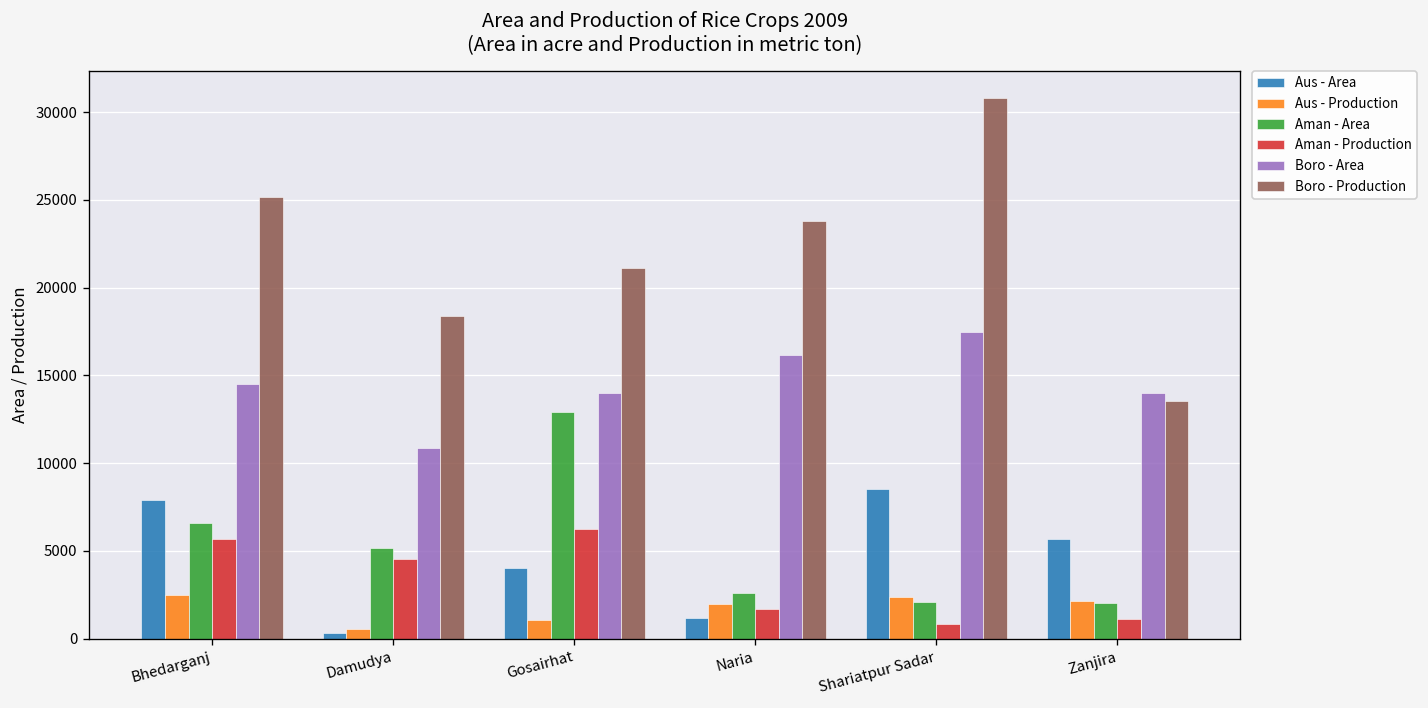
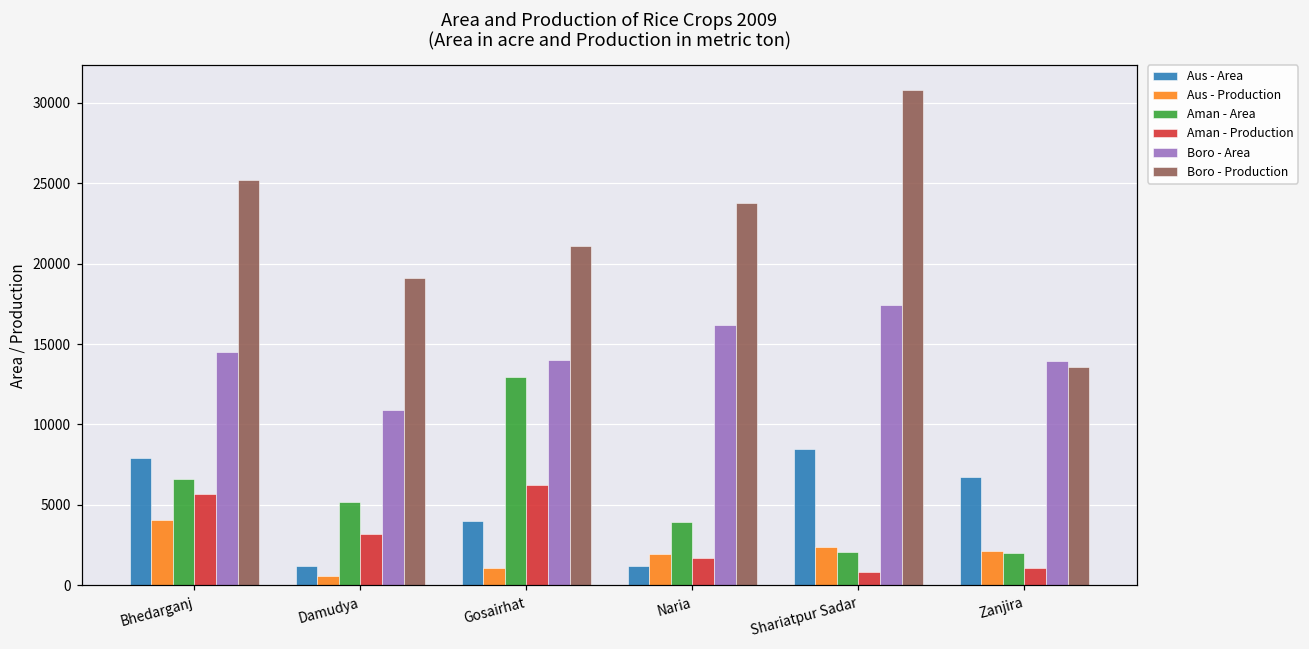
Aus - Production, Bhedarganj: 2500 -> 4100
Aus - Area, Damudya: 300 -> 1200
Aman - Production, Damudya: 4600 -> 3200
Boro - Production, Damudya: 18400 -> 19100
Aman - Area, Naria: 2600 -> 3900
Aus - Area, Zanjira: 5700 -> 6700
